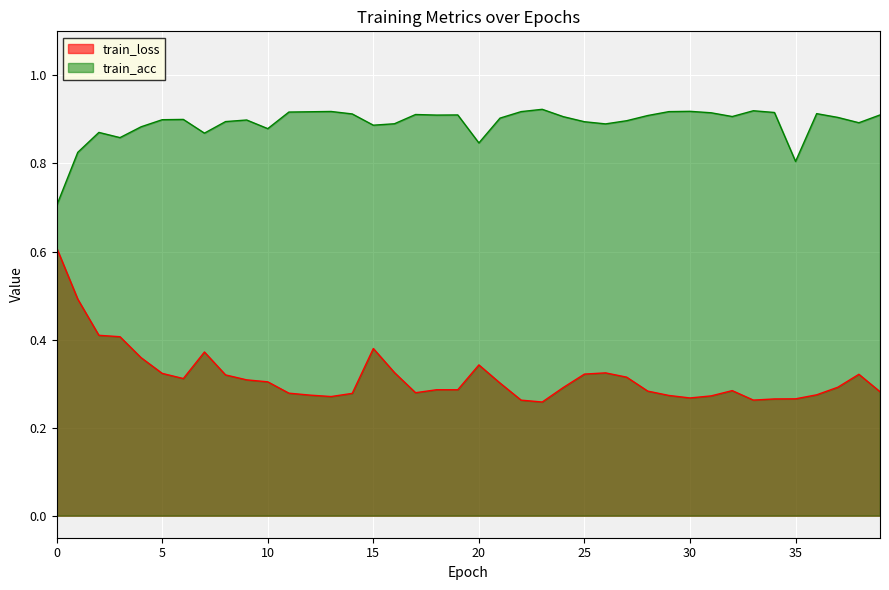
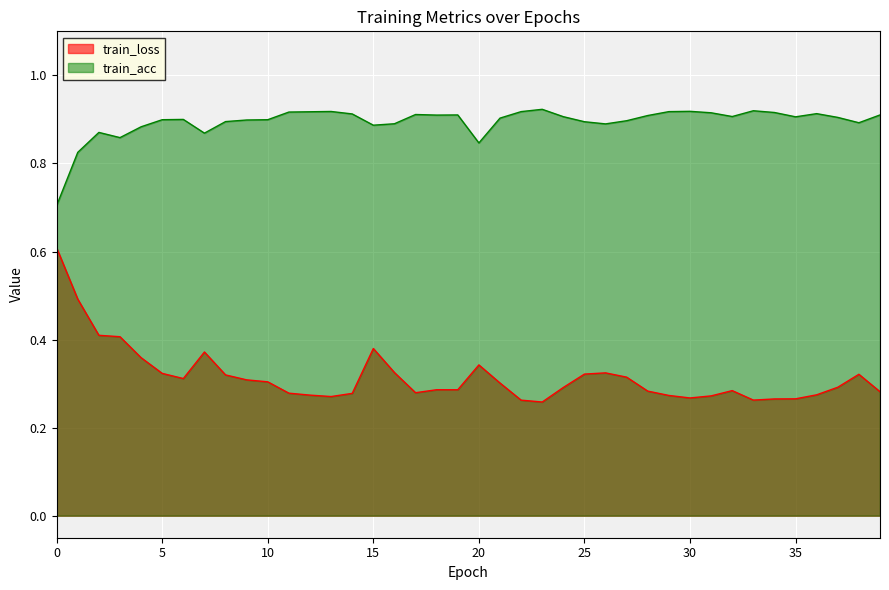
train_acc, 10: 0.88 -> 0.90
train_acc, 35: 0.80 -> 0.91
